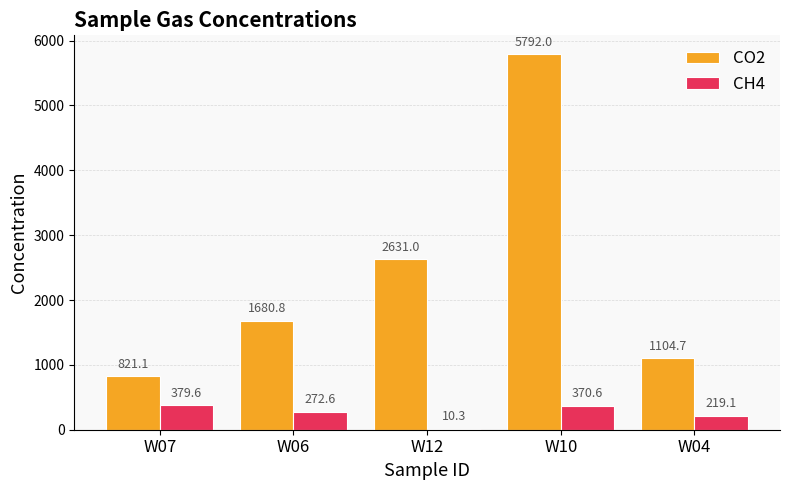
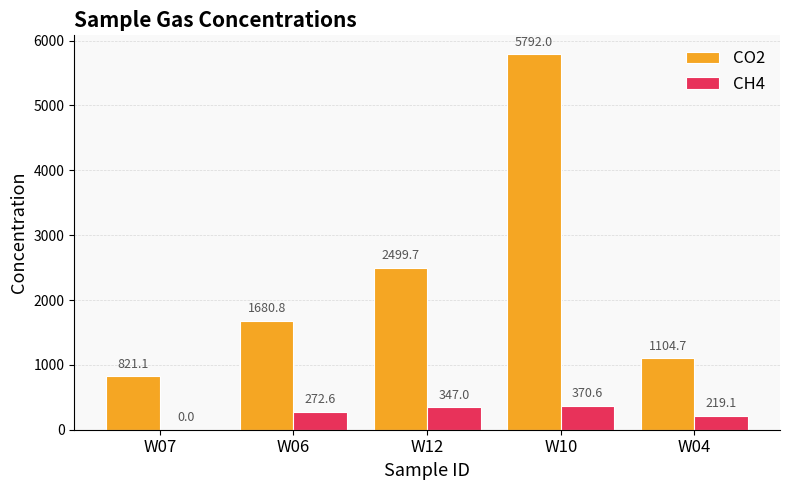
CH4, W07: 379.6 -> 0.0
CO2, W12: 2631.0 -> 2499.7
CH4, W12: 10.3 -> 347.0
